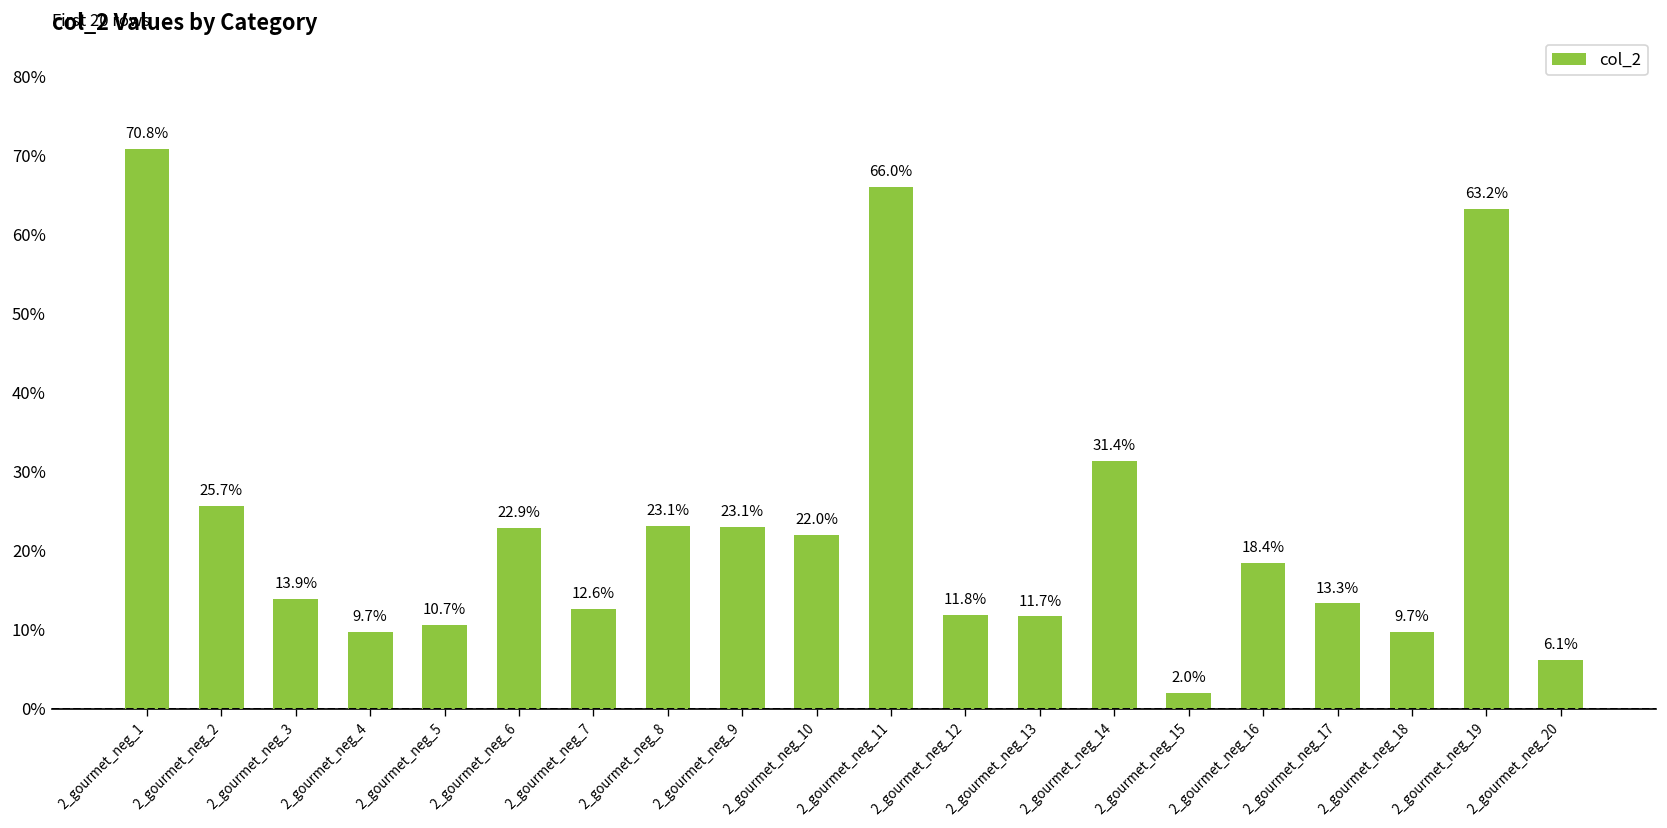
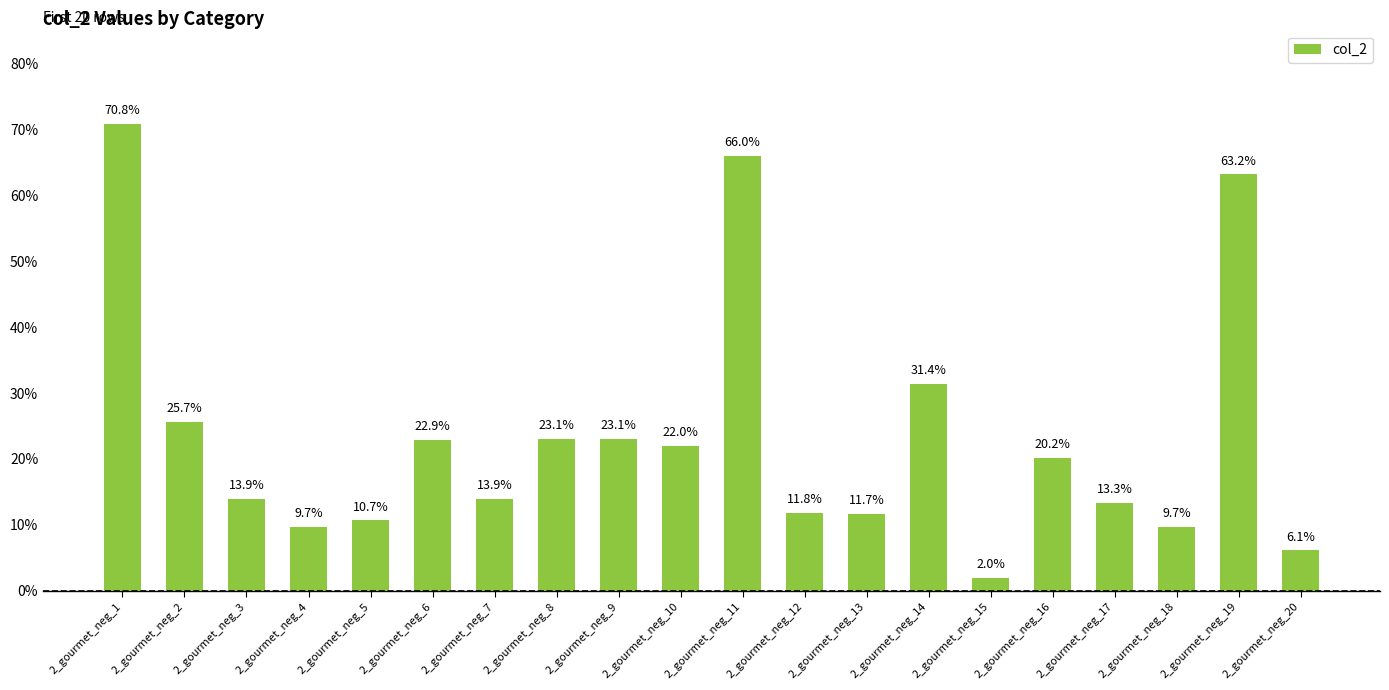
2_gourmet_neg_7: 12.6% -> 13.9%
2_gourmet_neg_16: 18.4% -> 20.2%
